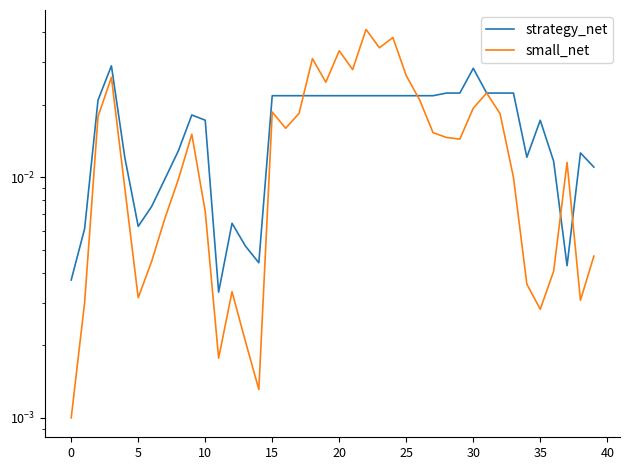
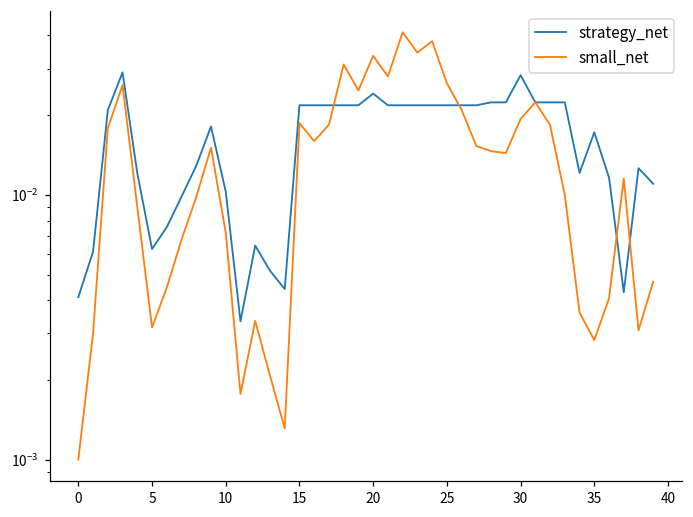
strategy_net, 0: 0.0037 -> 0.0041
strategy_net, 10: 0.017 -> 0.0103
strategy_net, 20: 0.022 -> 0.024
